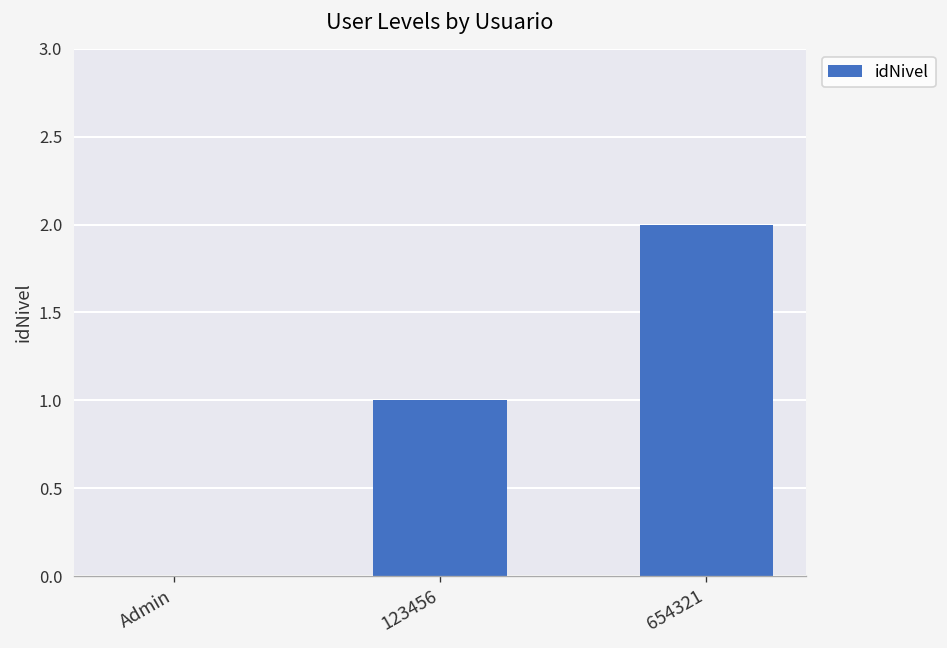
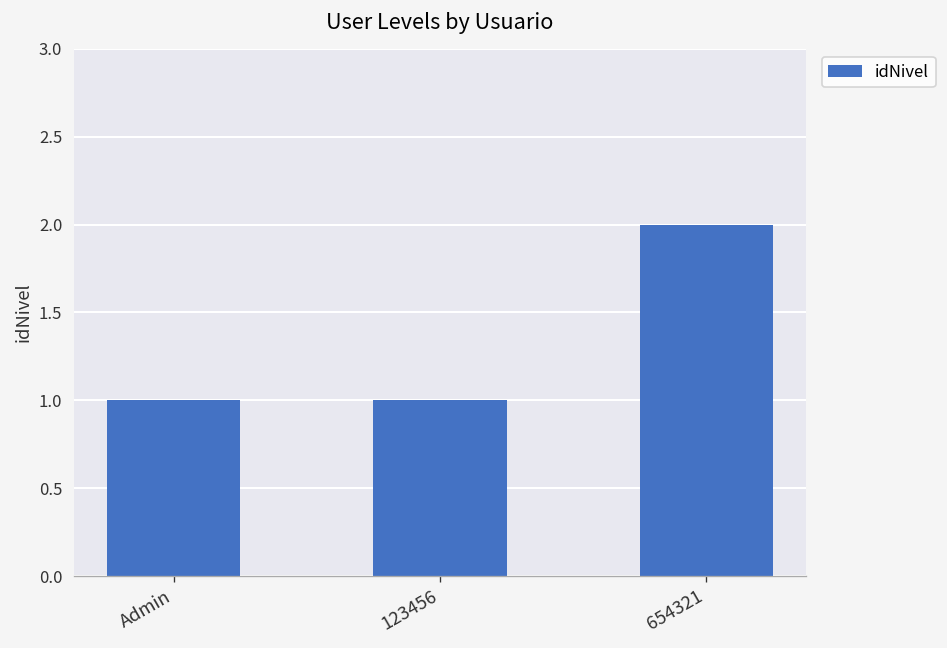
Admin: 0 -> 1
